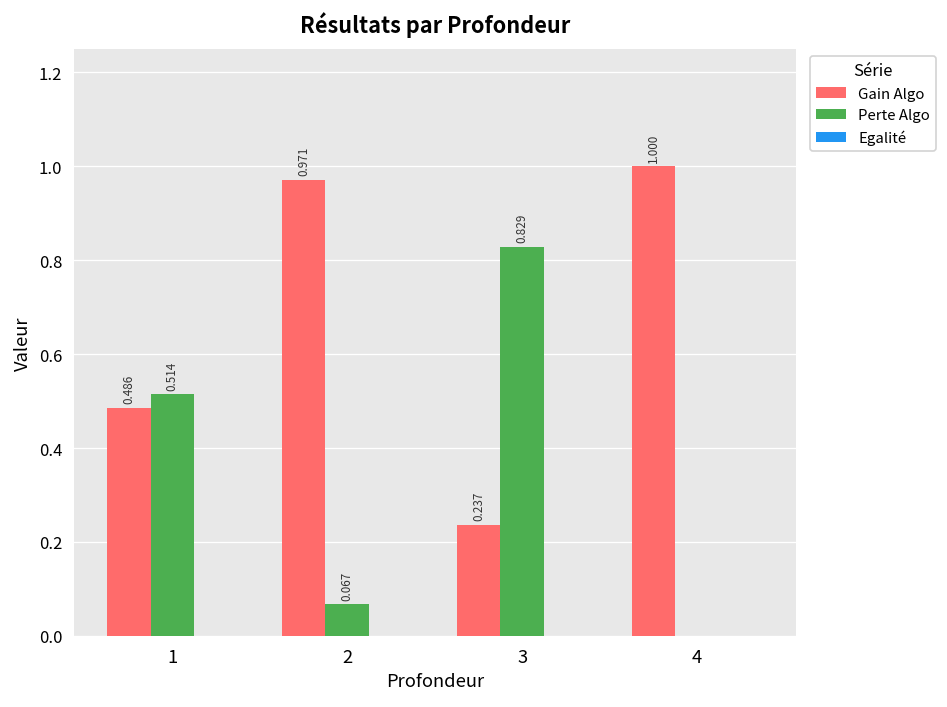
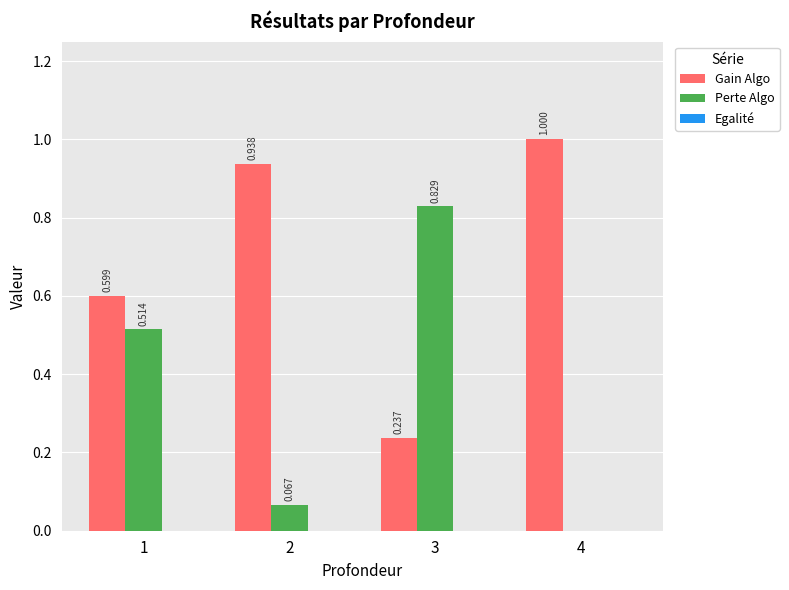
Gain Algo, 1: 0.486 -> 0.599
Gain Algo, 2: 0.971 -> 0.938
